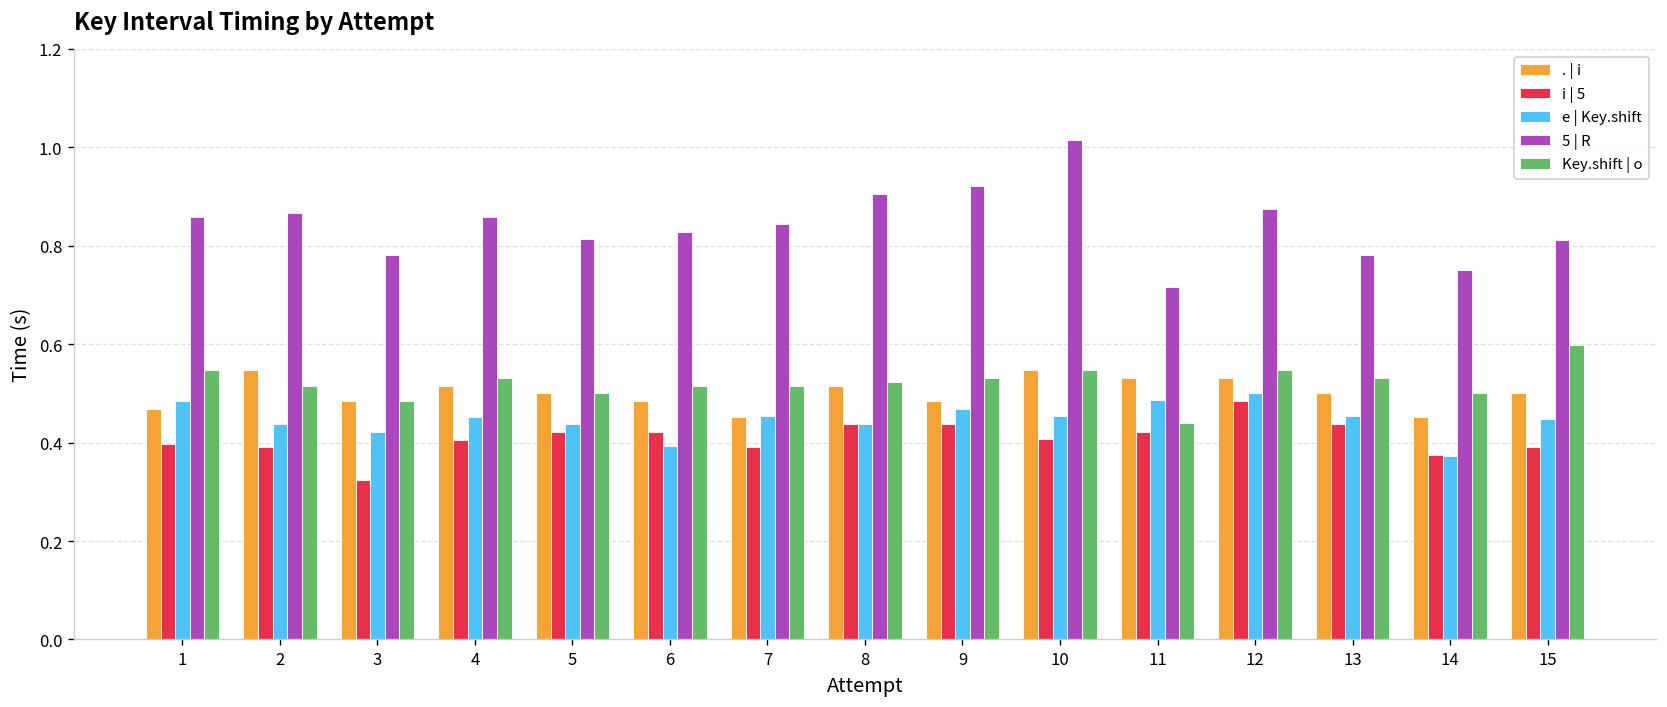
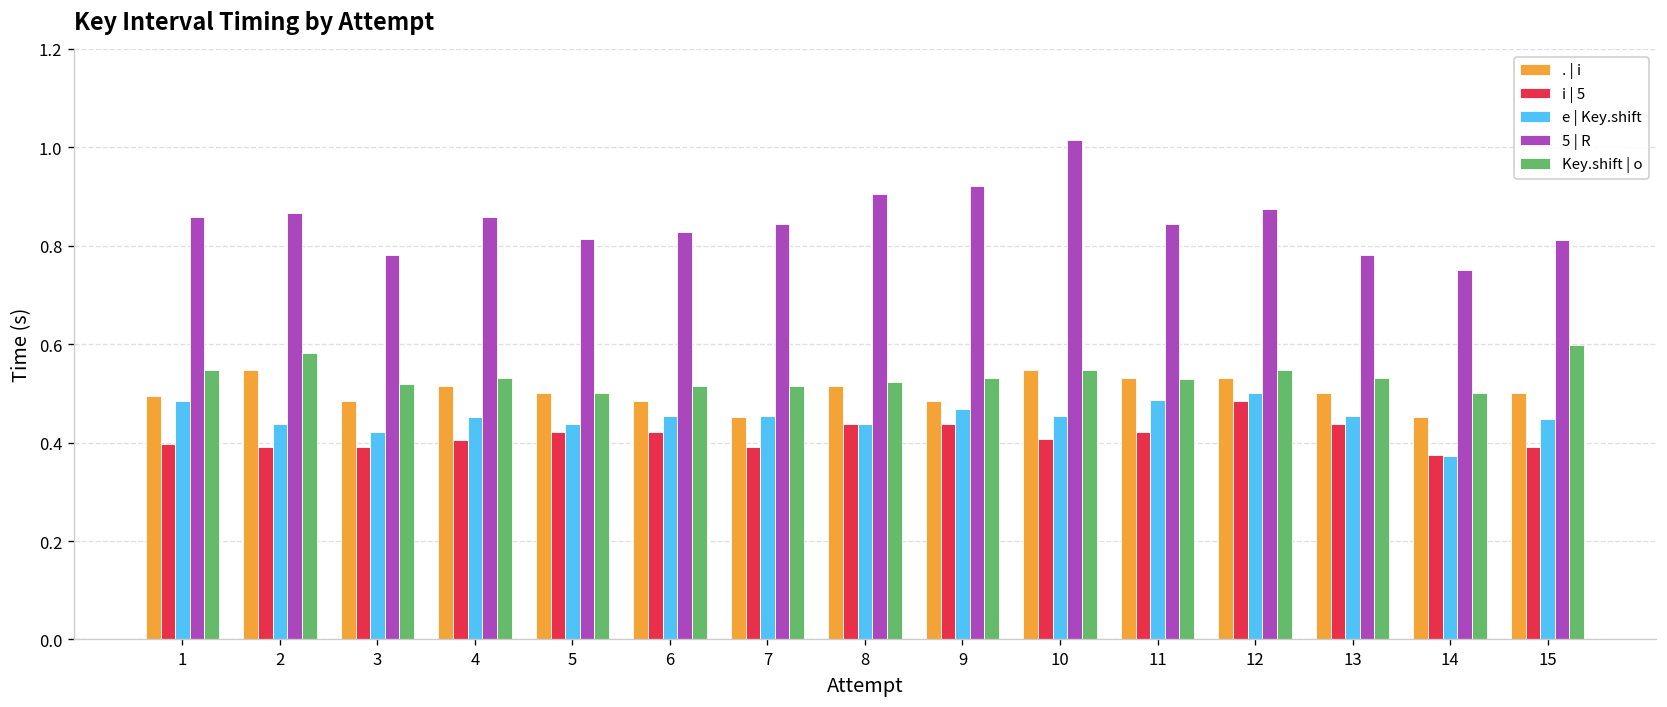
. | i, 1: 0.47 -> 0.49
Key.shift | o, 2: 0.52 -> 0.58
i | 5, 3: 0.32 -> 0.39
Key.shift | o, 3: 0.48 -> 0.52
e | Key.shift, 6: 0.39 -> 0.45
5 | R, 11: 0.72 -> 0.84
Key.shift | o, 11: 0.44 -> 0.53
